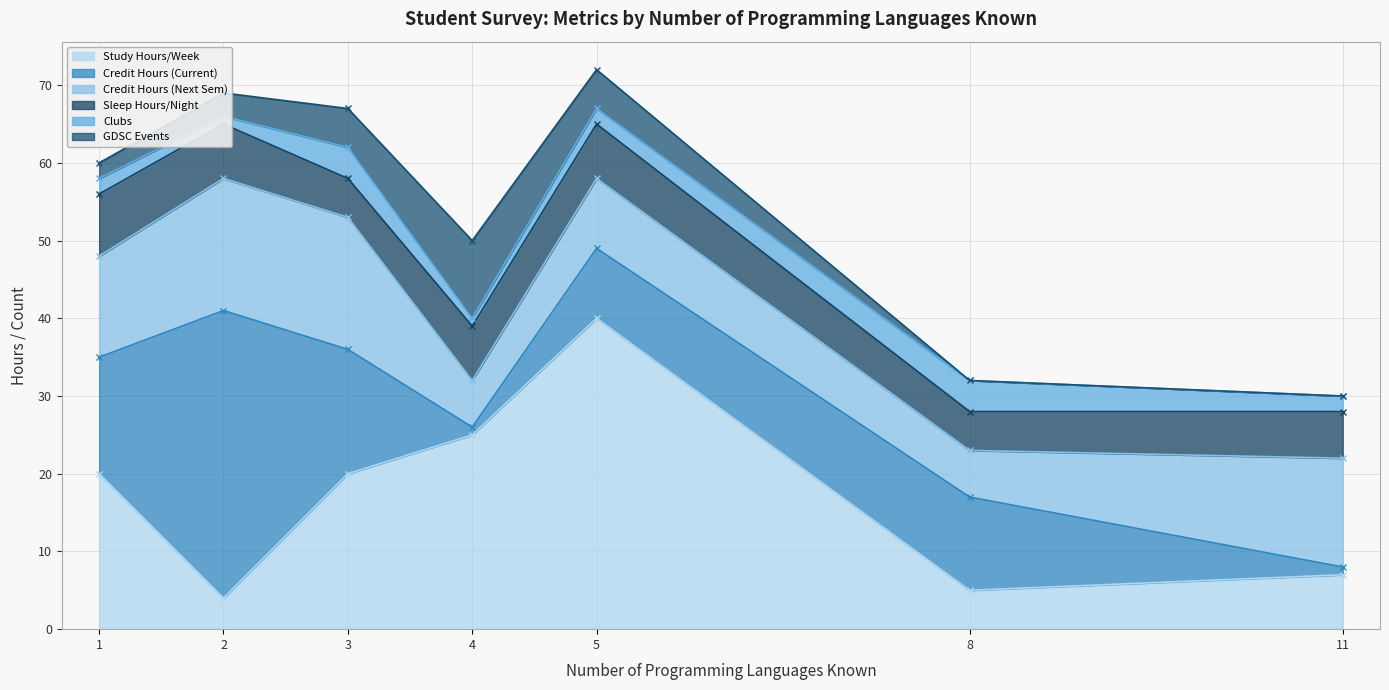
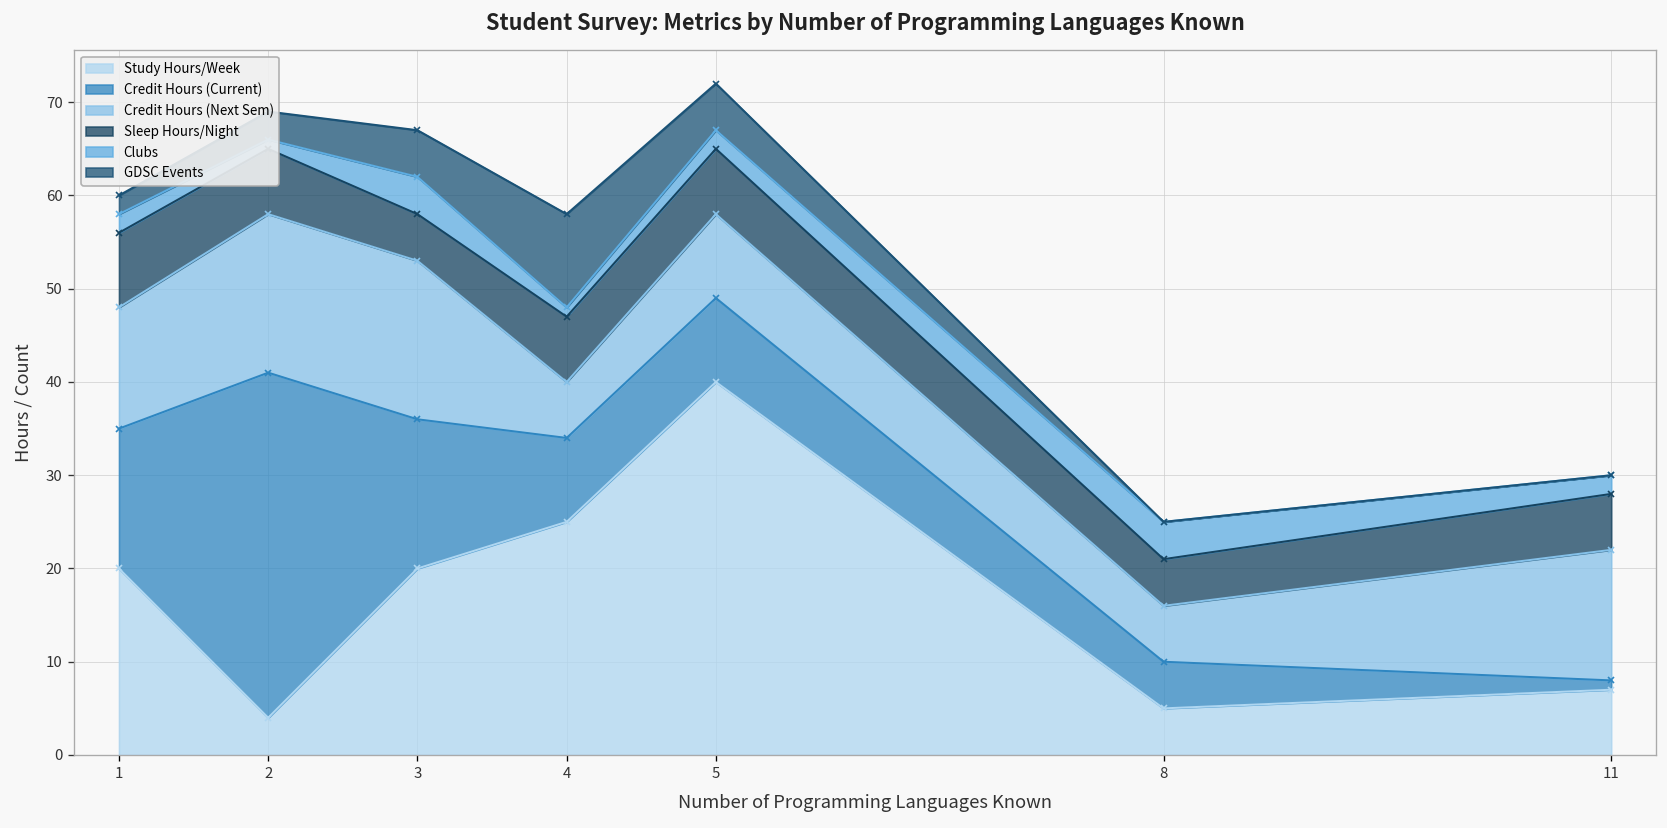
Credit Hours (Current), 4: 1 -> 9
Credit Hours (Current), 8: 12 -> 5
